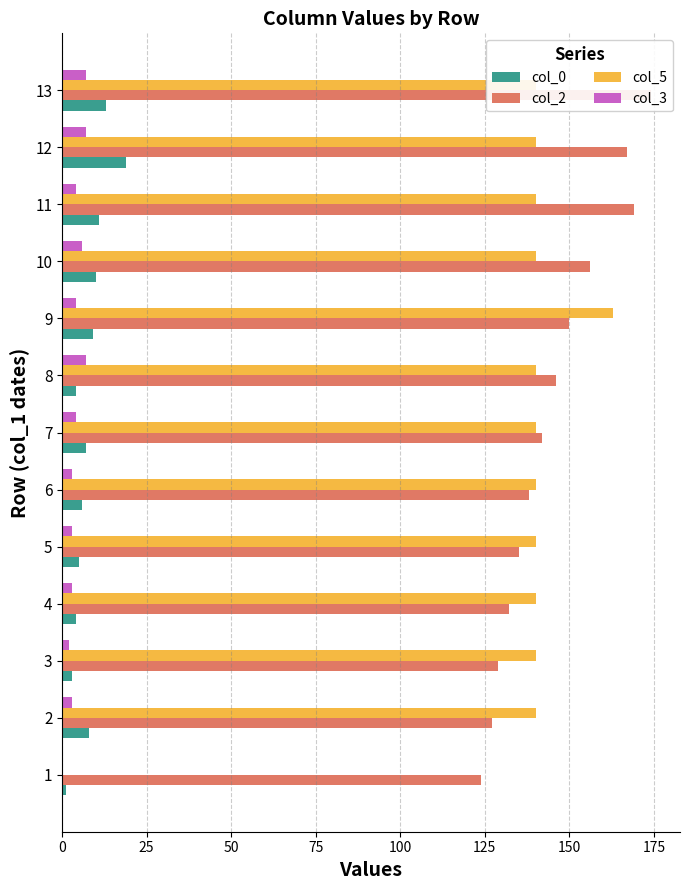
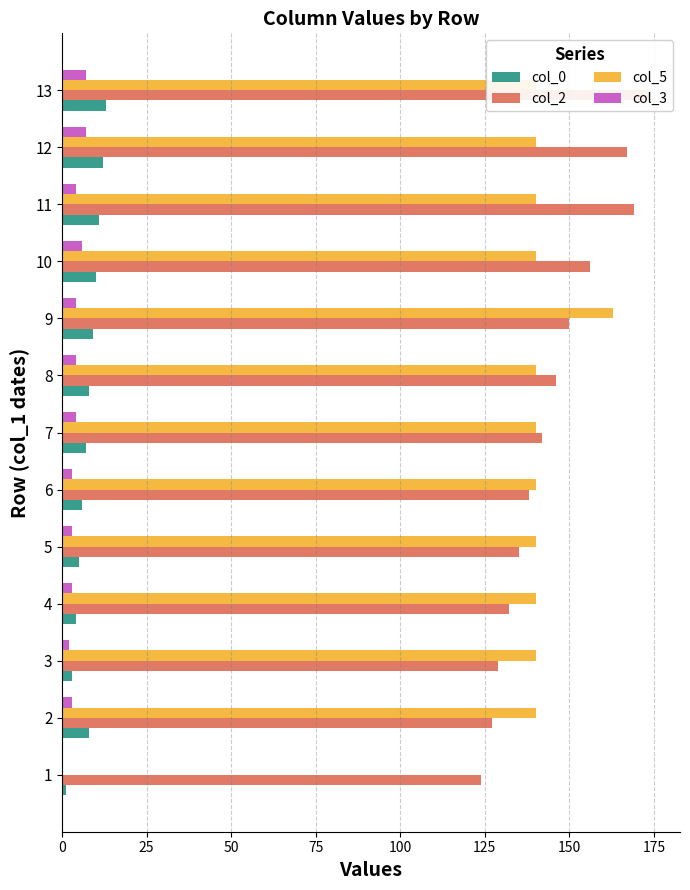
col_0, 12: 19 -> 12
col_3, 8: 7 -> 4
col_0, 8: 4 -> 8
